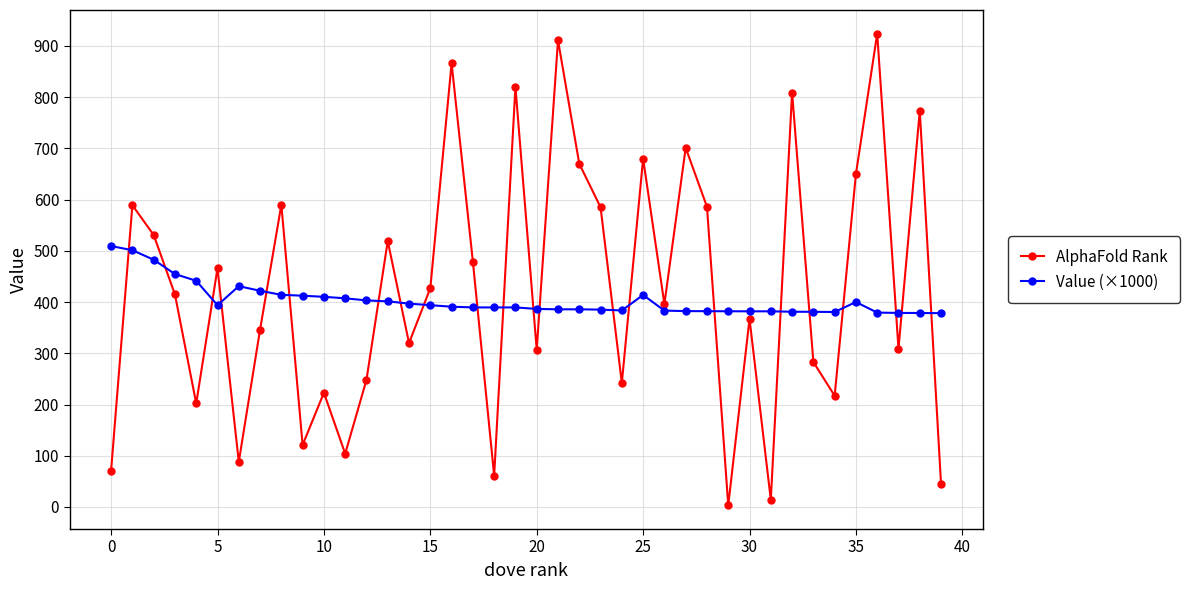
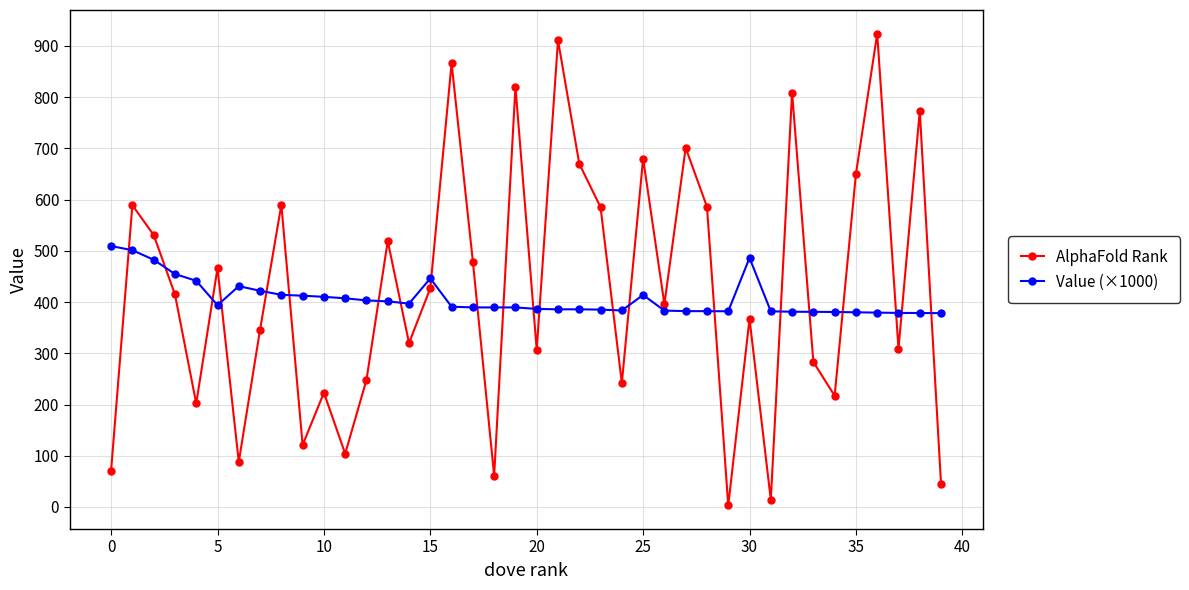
Value (×1000), 15: 390 -> 450
Value (×1000), 30: 380 -> 490
Value (×1000), 35: 400 -> 380
